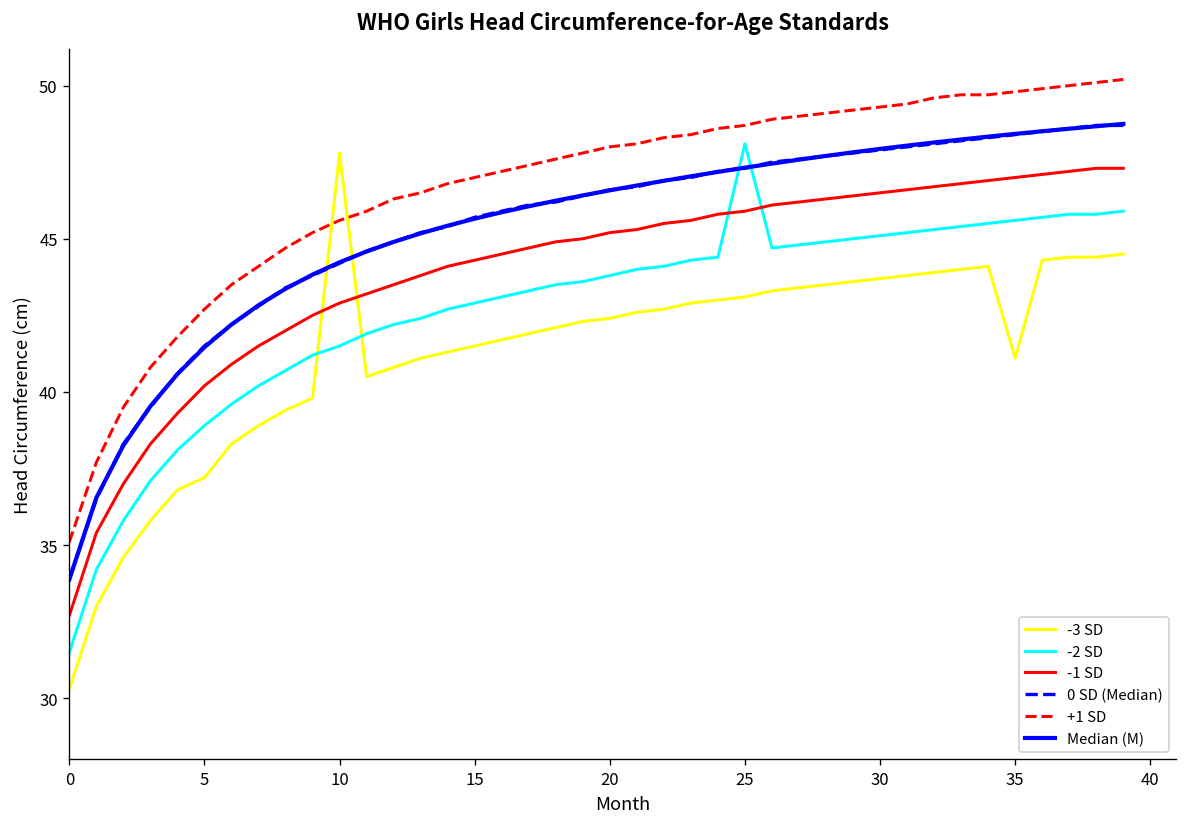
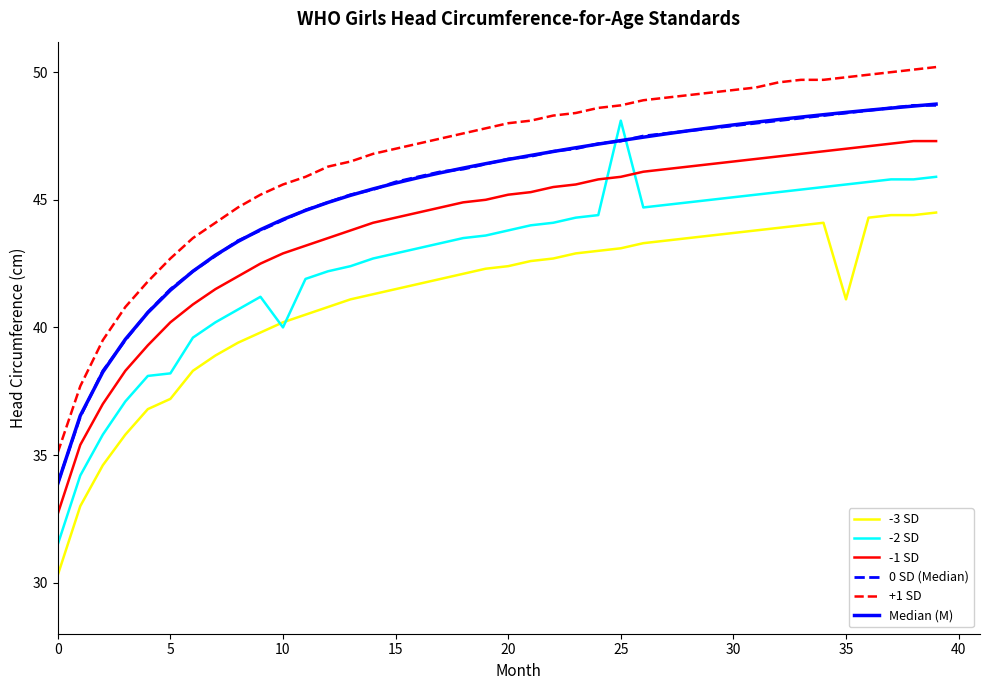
-2 SD, 5: 38.9 -> 38.2
-3 SD, 10: 47.8 -> 40.2
-2 SD, 10: 41.5 -> 40.0
